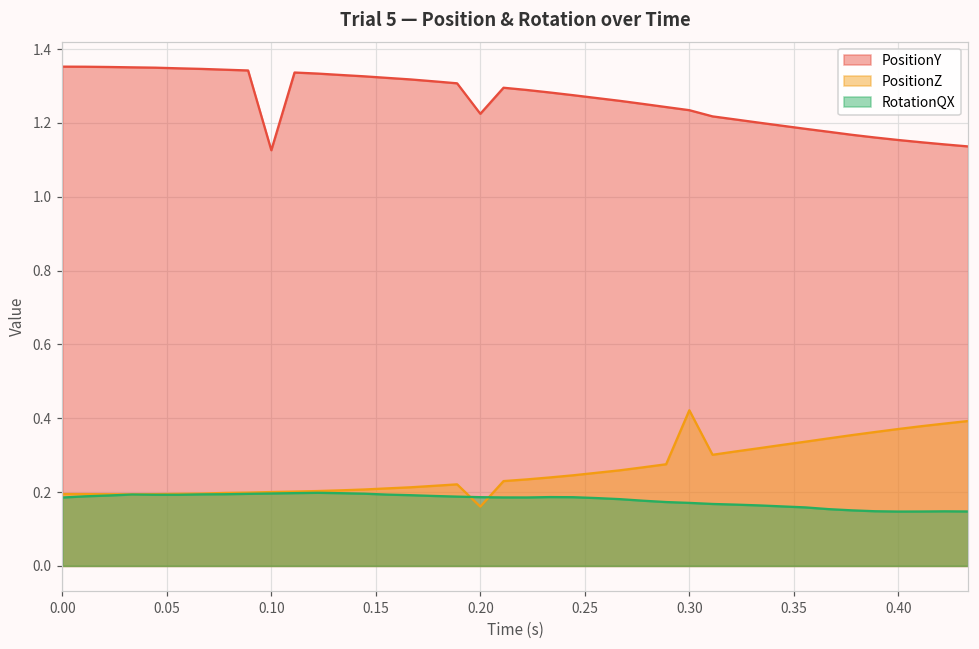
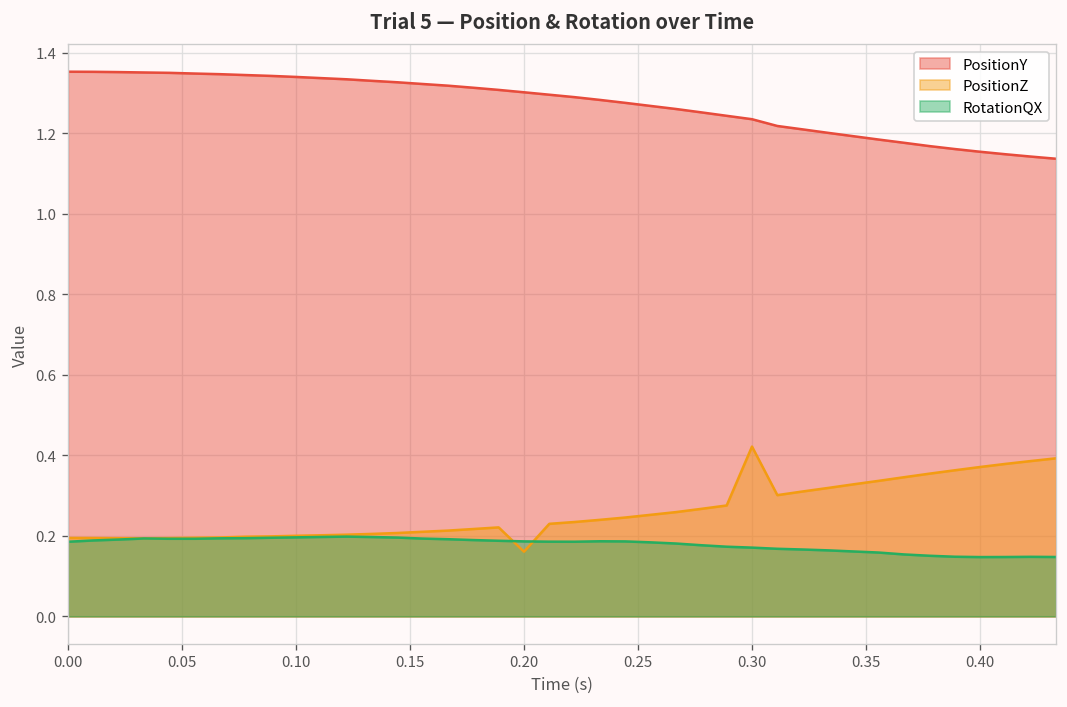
PositionY, 0.10: 1.13 -> 1.34
PositionY, 0.20: 1.22 -> 1.30
